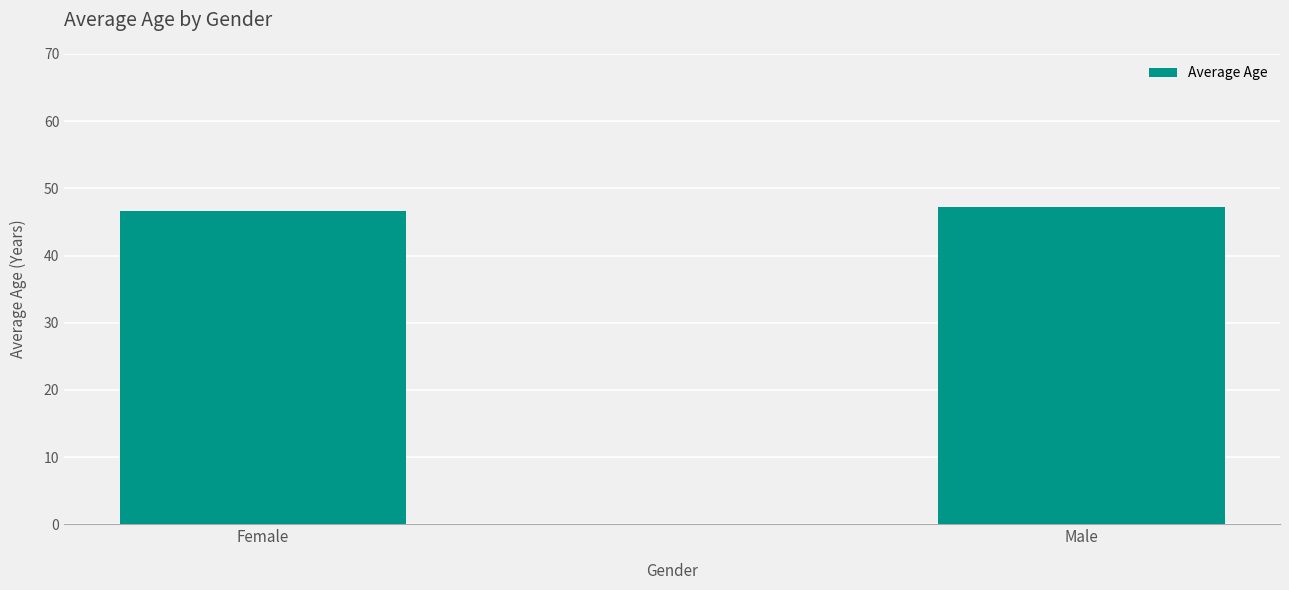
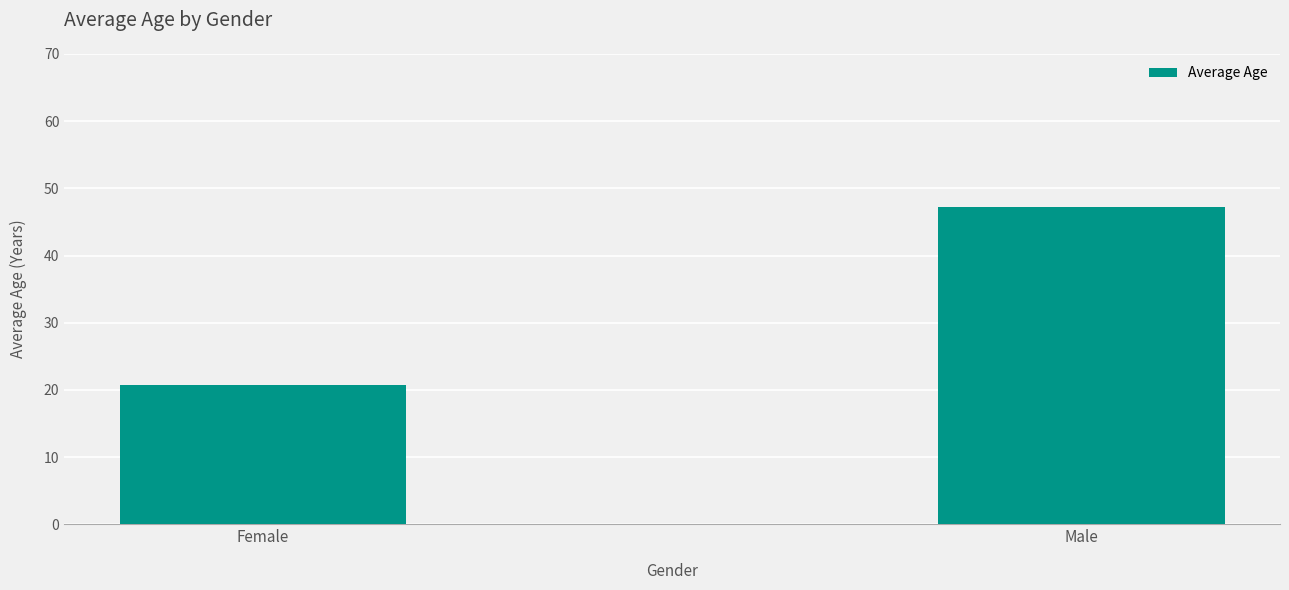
Female: 47 -> 21
